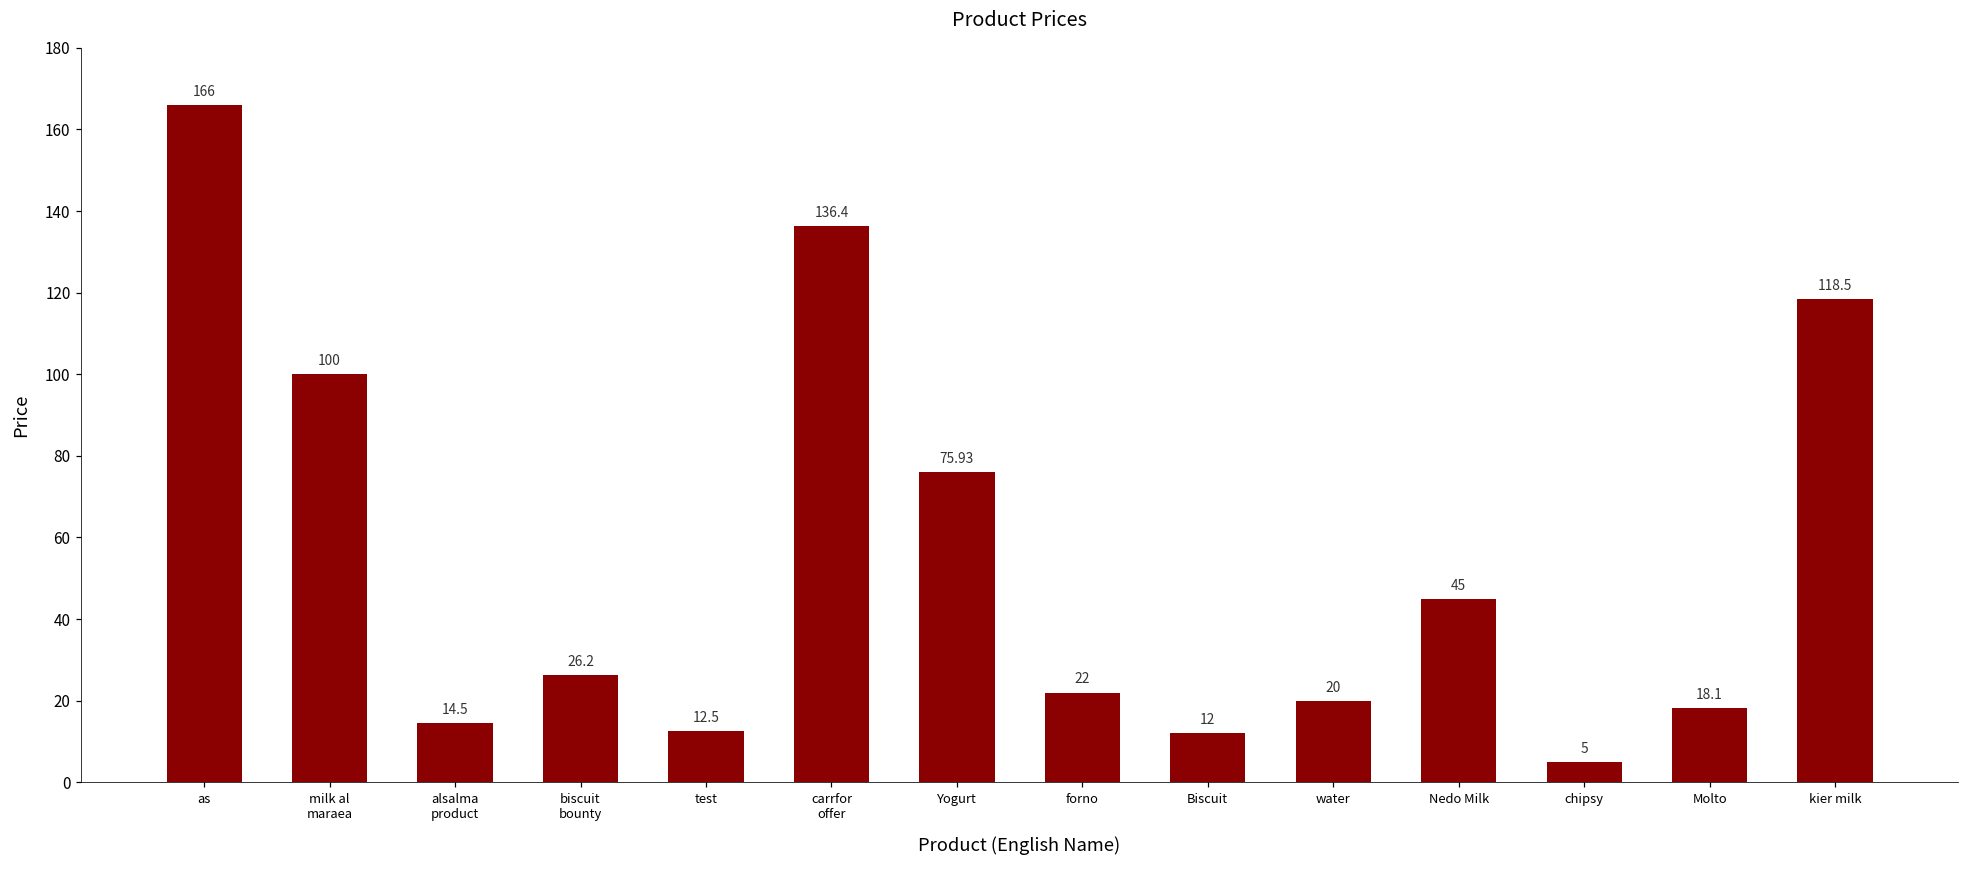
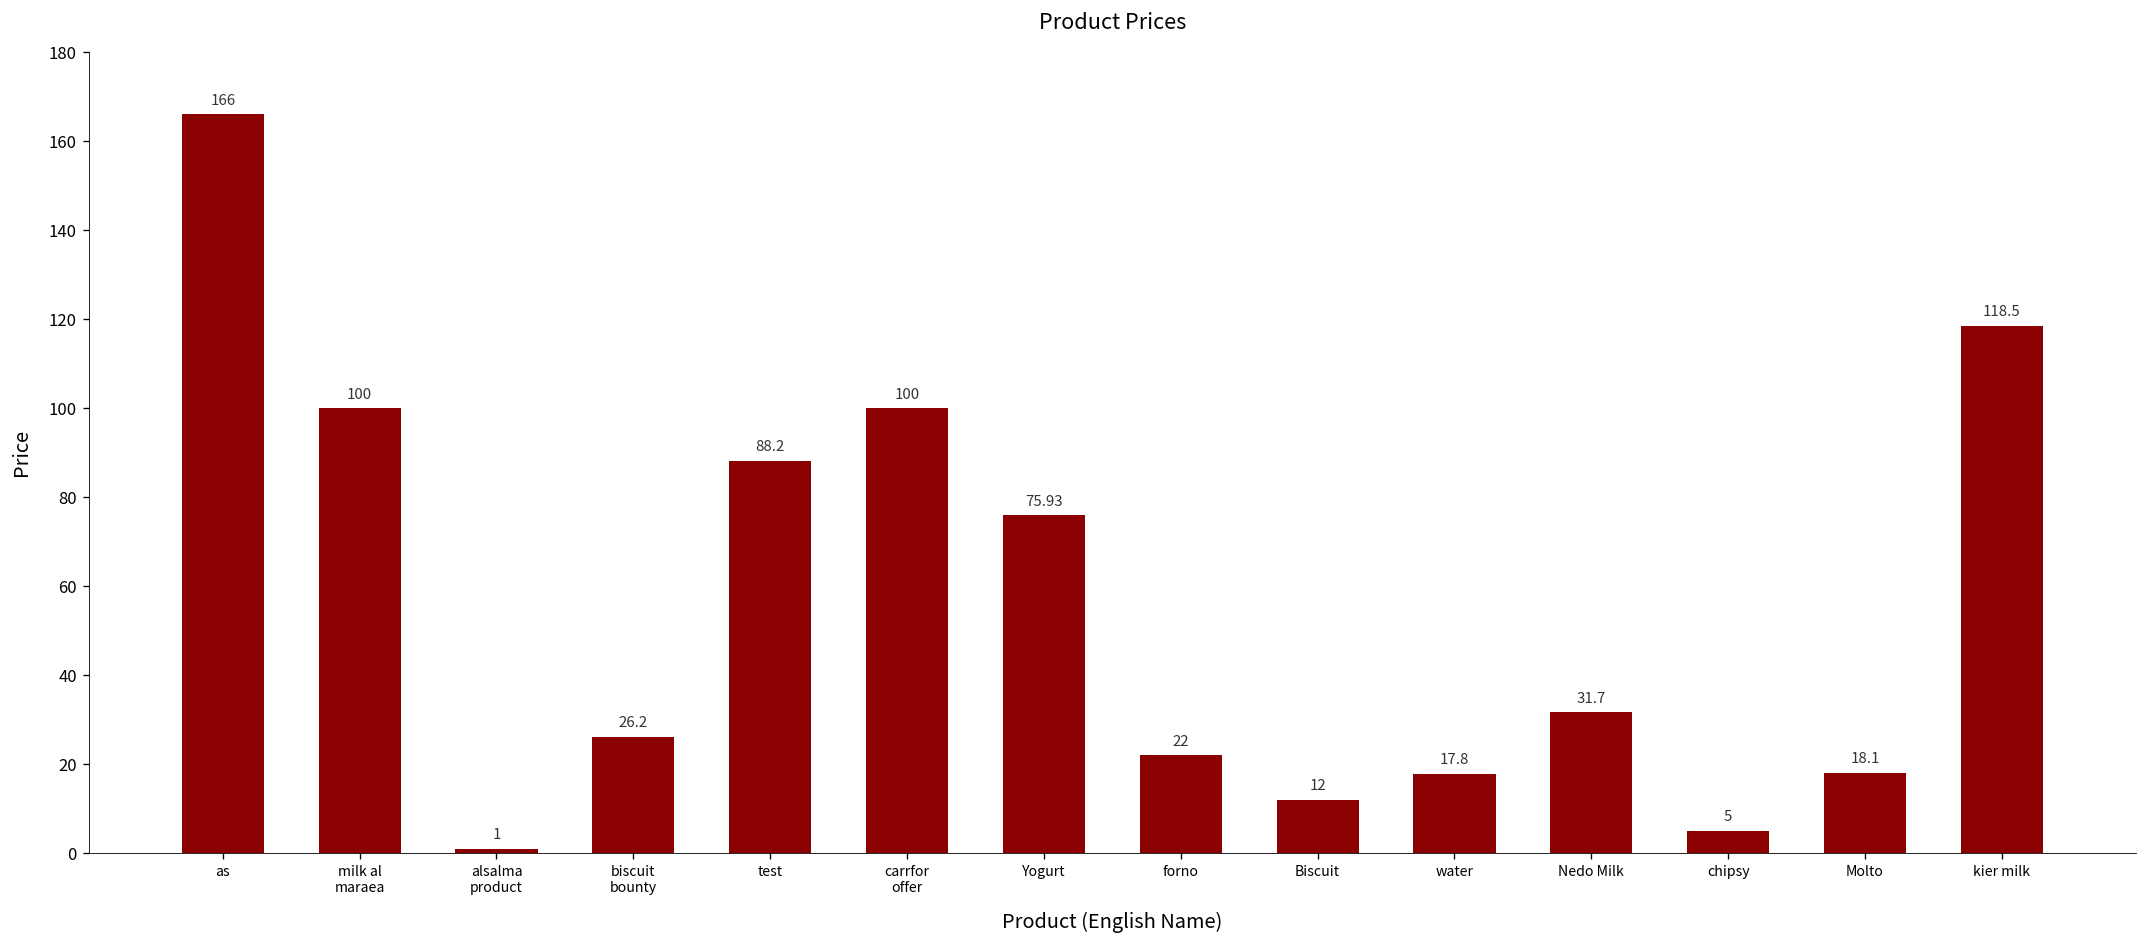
alsalma product: 14.5 -> 1
test: 12.5 -> 88.2
carrfor offer: 136.4 -> 100
water: 20 -> 17.8
Nedo Milk: 45 -> 31.7
